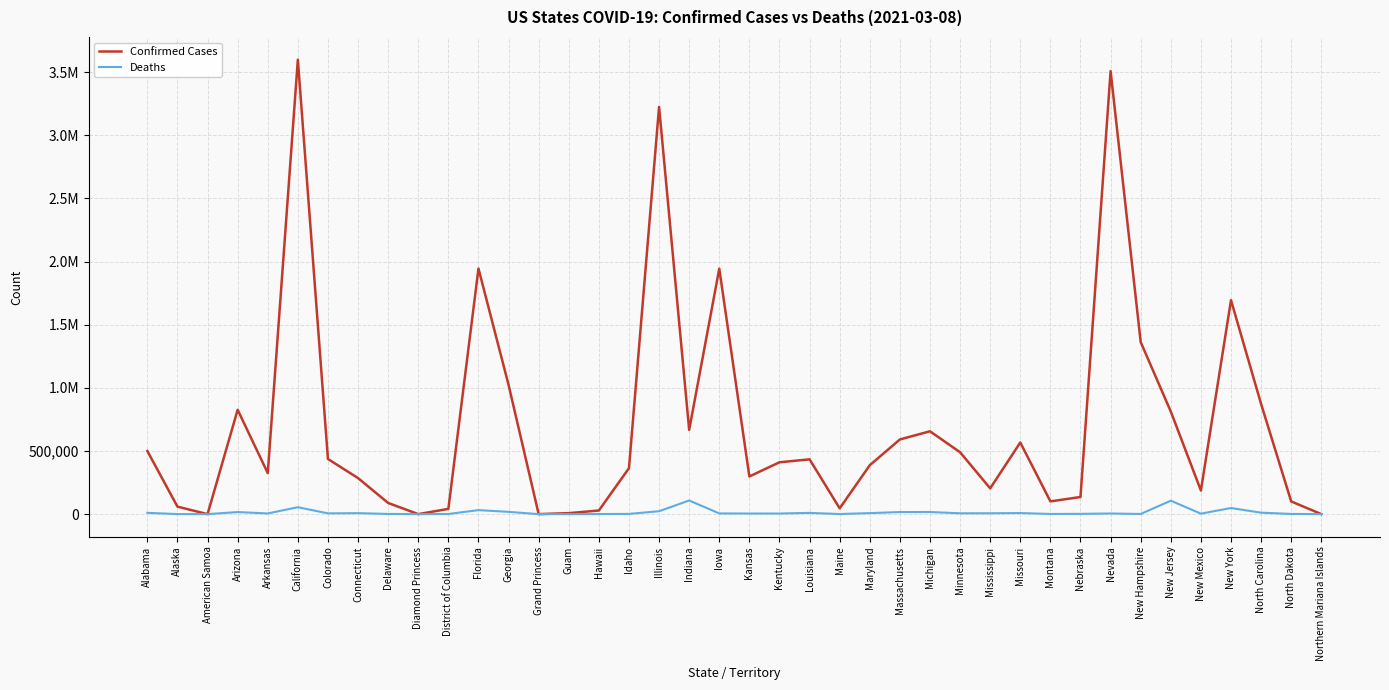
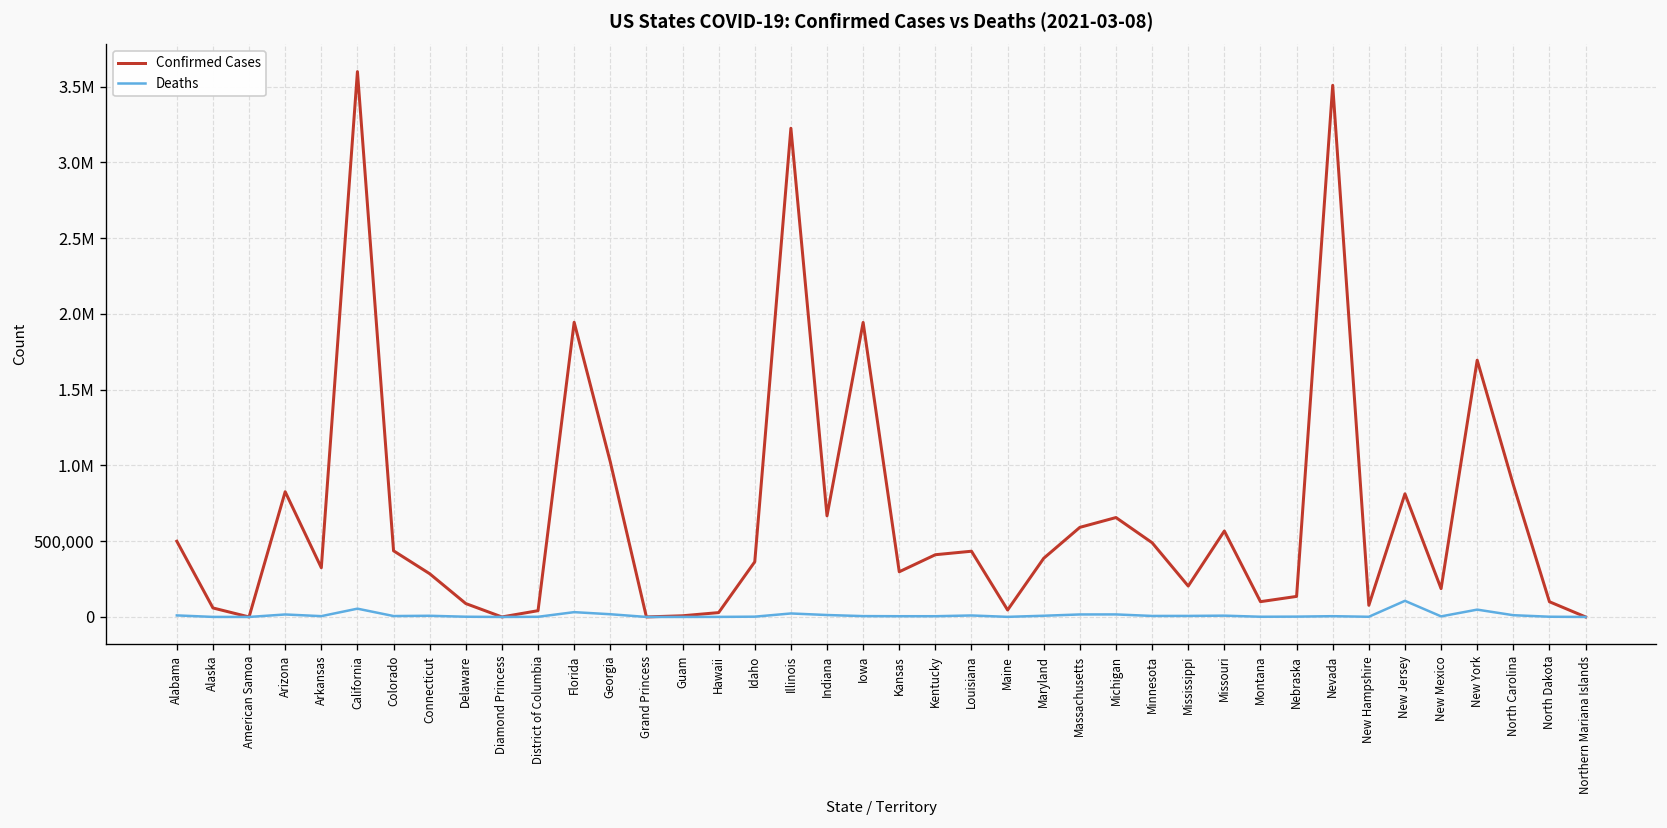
Deaths, Indiana: 110,000 -> 10,000
Confirmed Cases, New Hampshire: 1,360,000 -> 80,000
